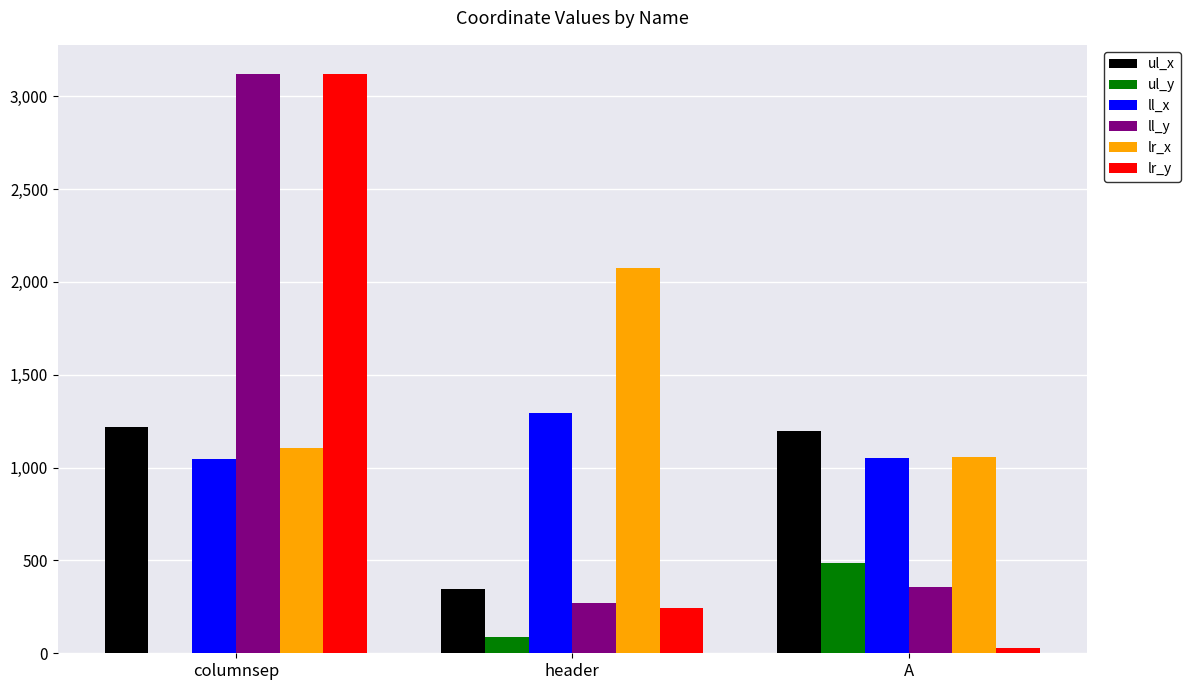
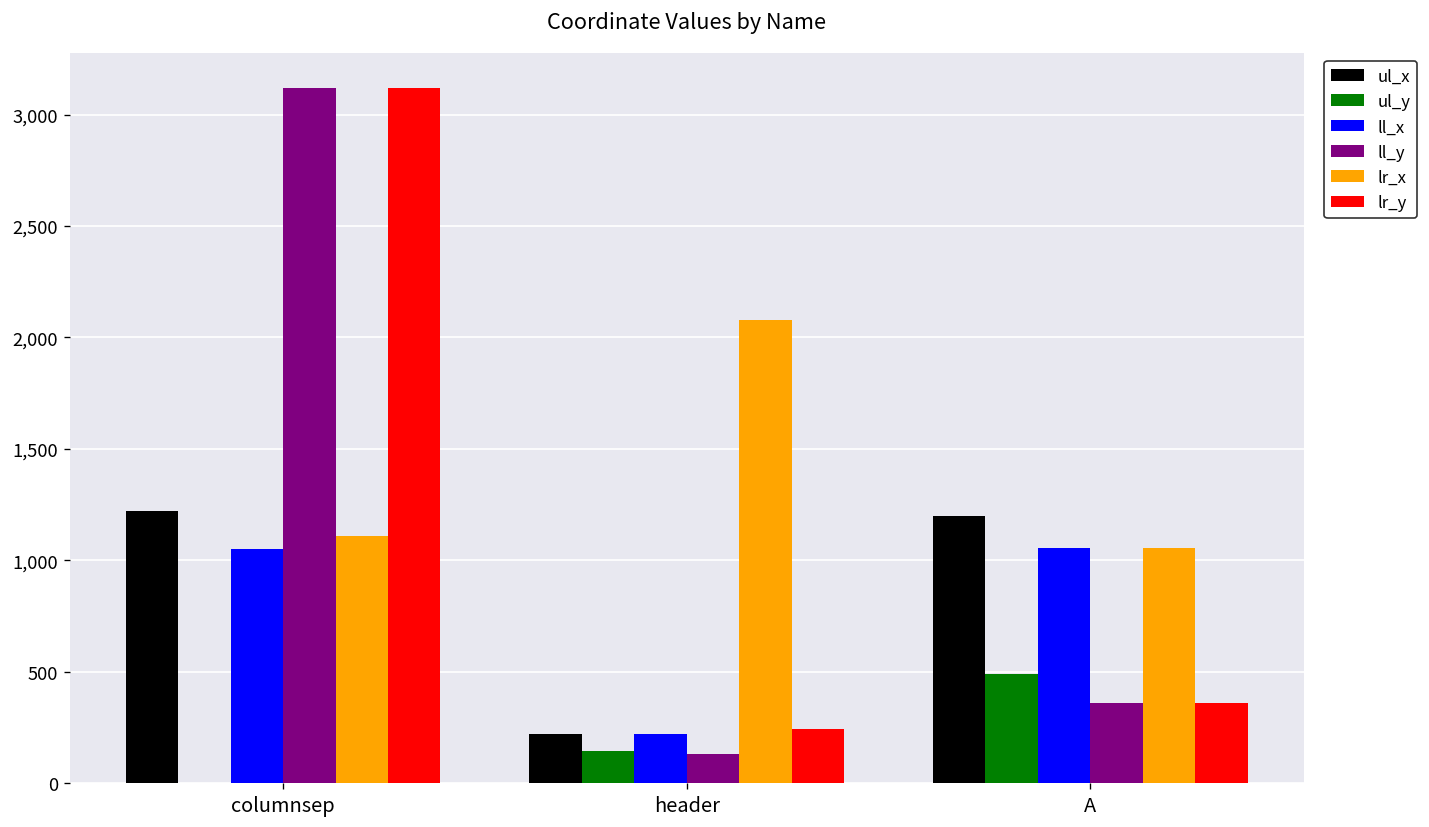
ul_x, header: 350 -> 220
ul_y, header: 90 -> 140
ll_x, header: 1,300 -> 220
ll_y, header: 270 -> 130
lr_y, A: 30 -> 360
